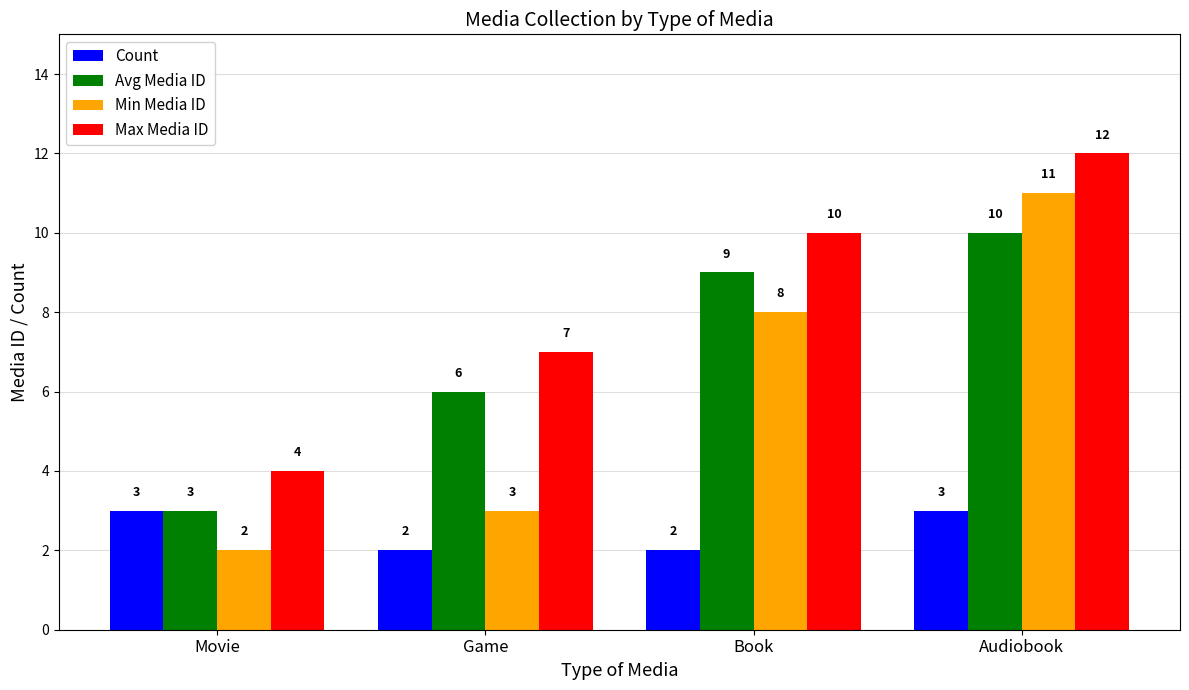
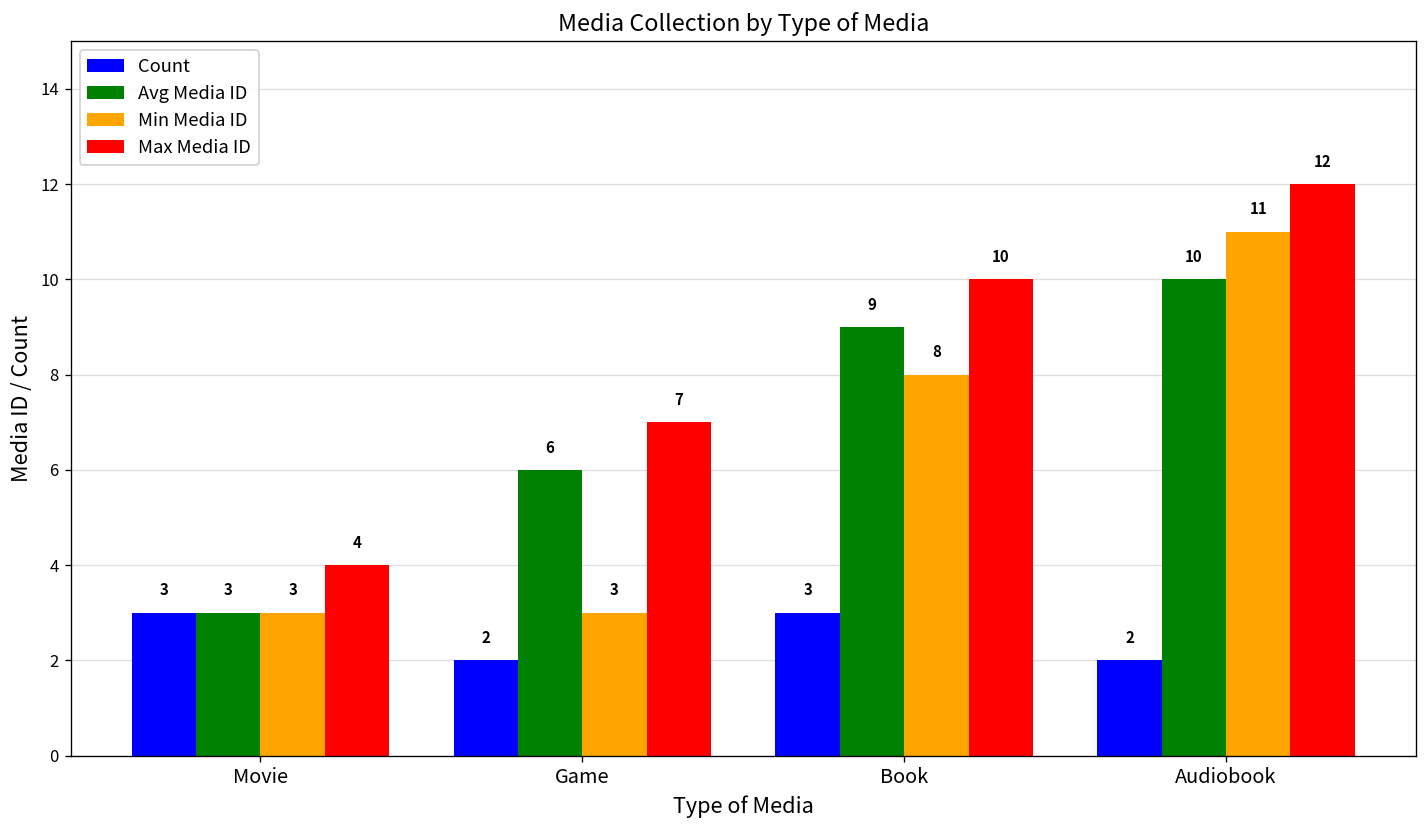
Min Media ID, Movie: 2 -> 3
Count, Book: 2 -> 3
Count, Audiobook: 3 -> 2
